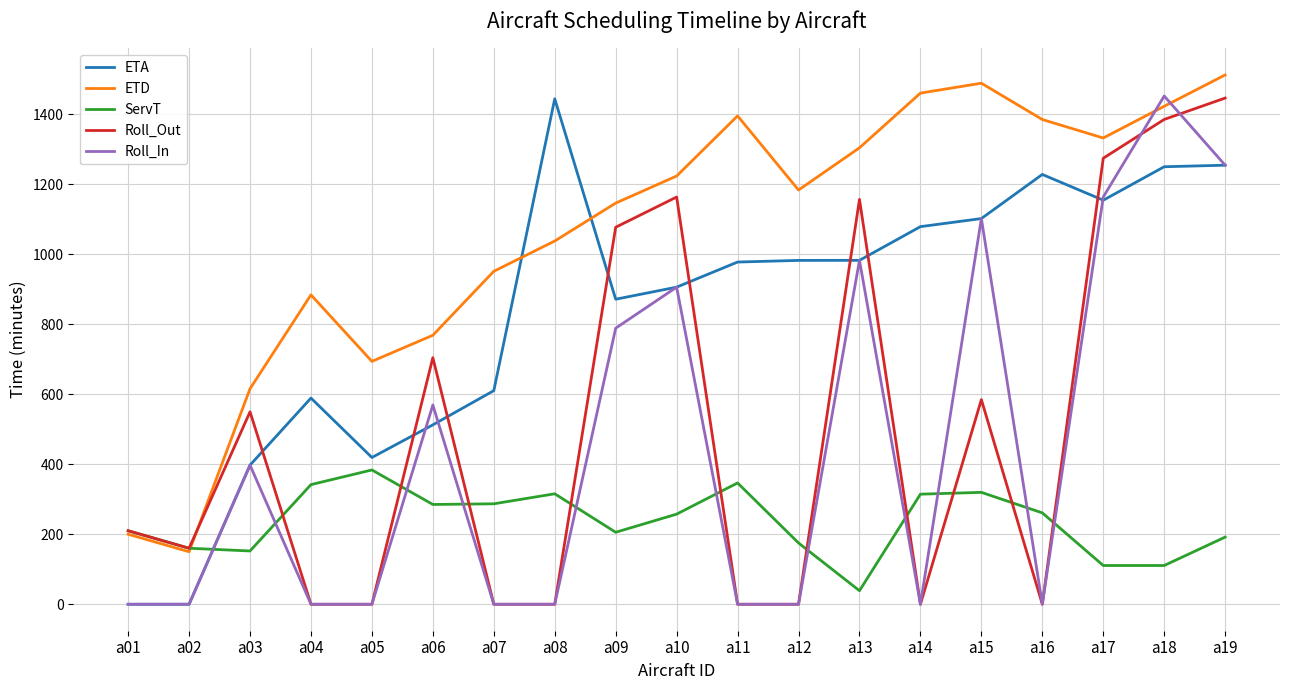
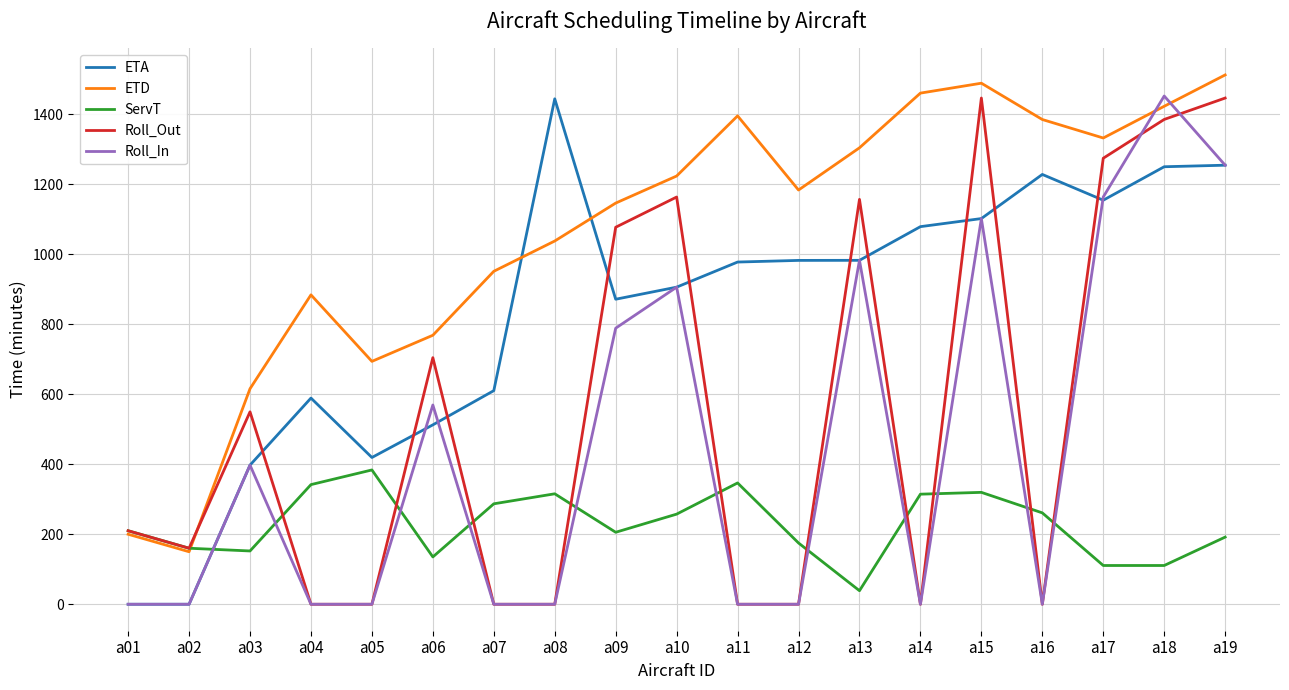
ServT, a06: 290 -> 140
Roll_Out, a15: 580 -> 1450
